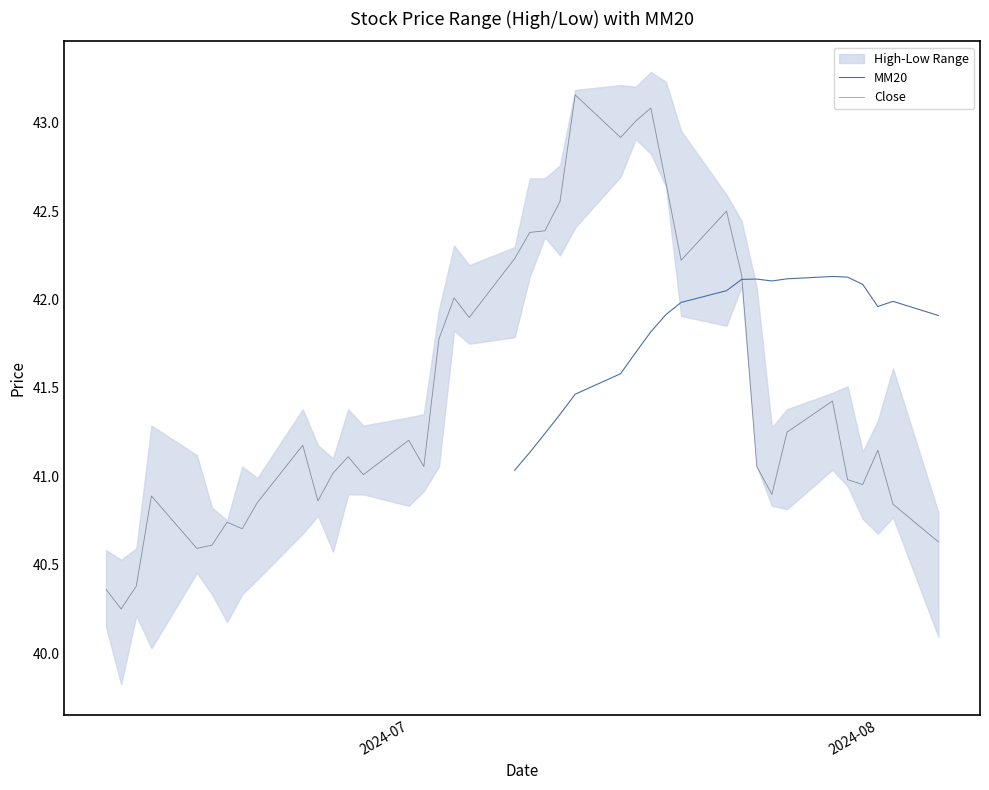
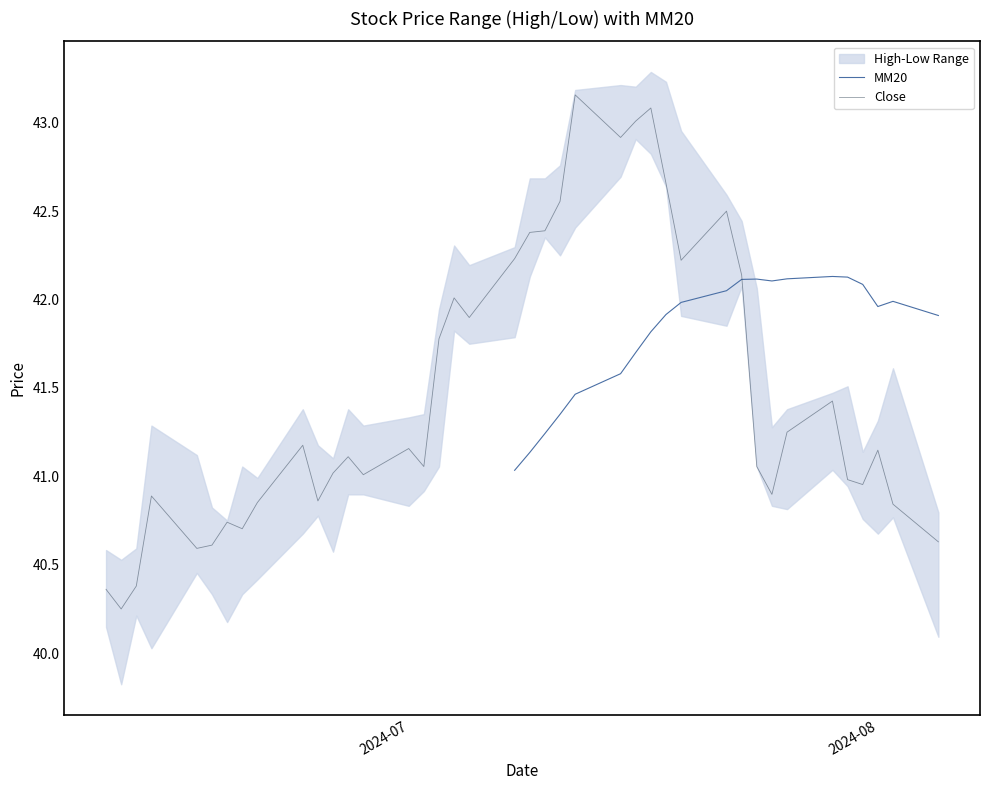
Close, 2024-07: 41.20 -> 41.16
